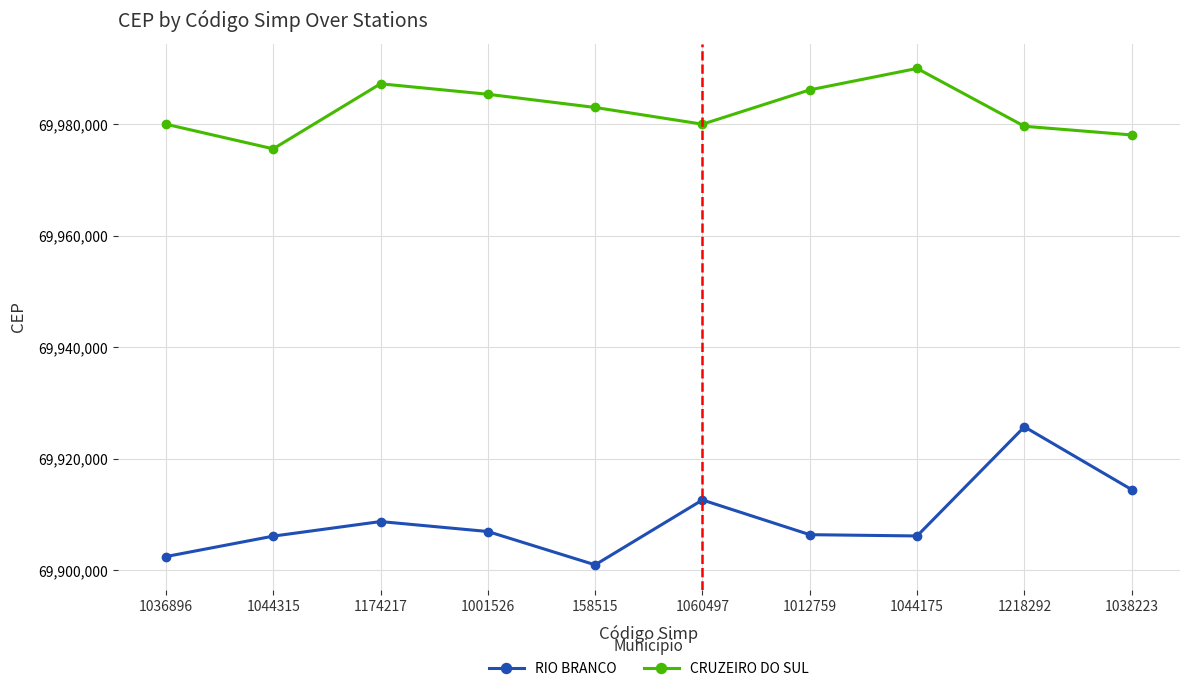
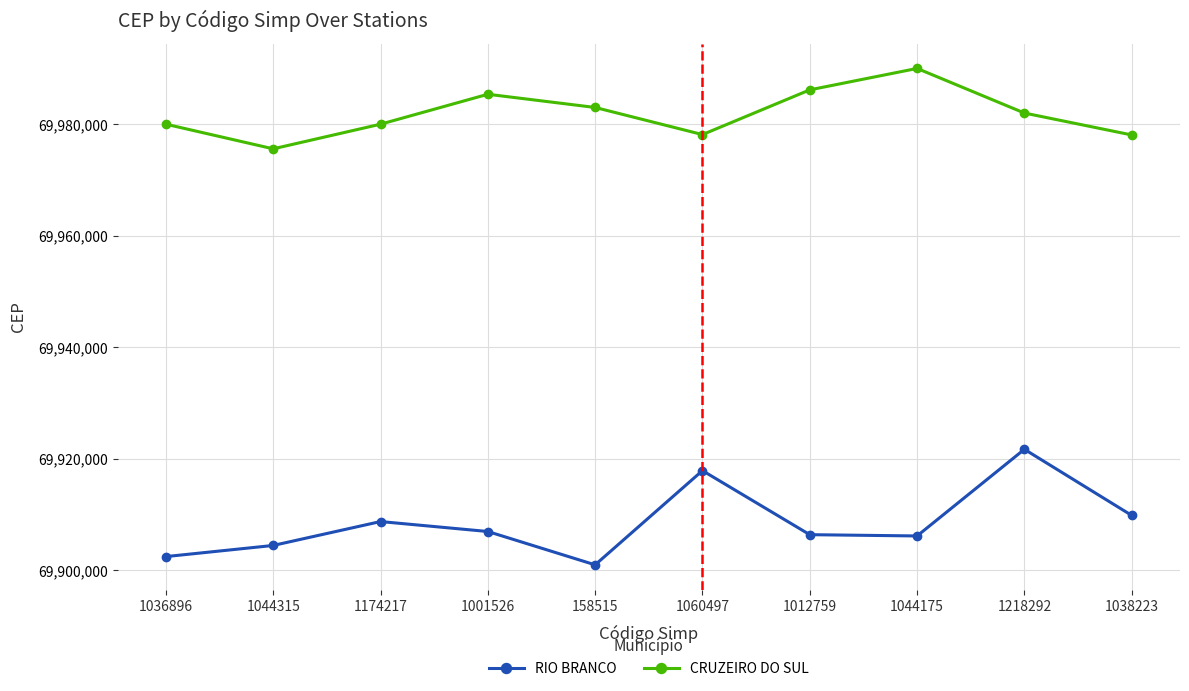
RIO BRANCO, 1044315: 69,906,000 -> 69,904,000
CRUZEIRO DO SUL, 1174217: 69,987,000 -> 69,980,000
RIO BRANCO, 1060497: 69,913,000 -> 69,918,000
CRUZEIRO DO SUL, 1060497: 69,980,000 -> 69,978,000
RIO BRANCO, 1218292: 69,926,000 -> 69,922,000
CRUZEIRO DO SUL, 1218292: 69,980,000 -> 69,982,000
RIO BRANCO, 1038223: 69,914,000 -> 69,910,000
